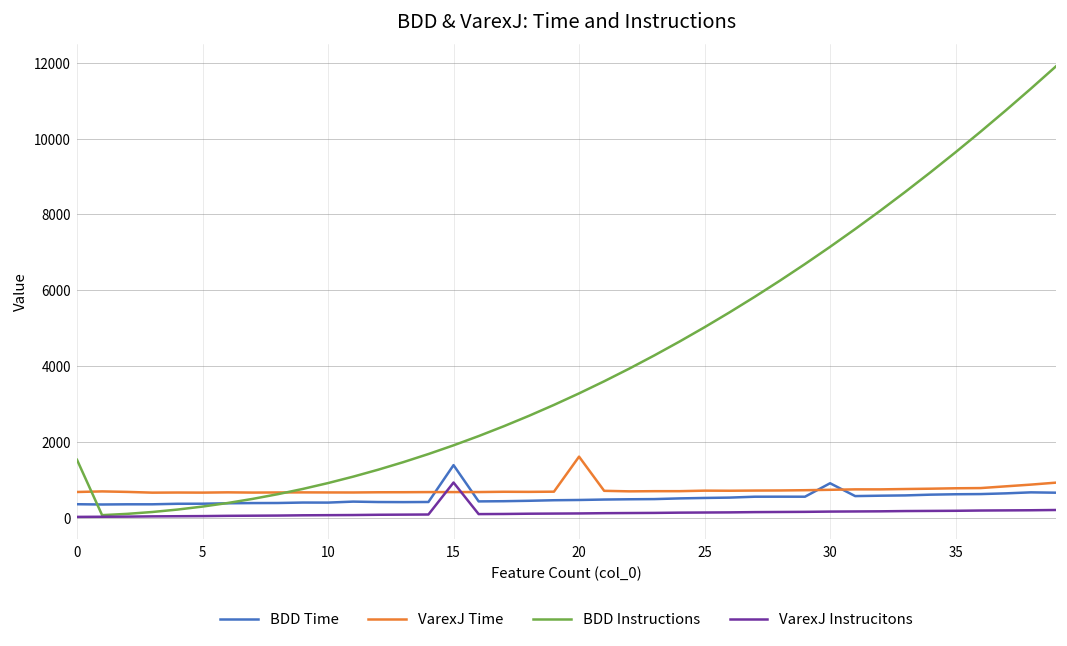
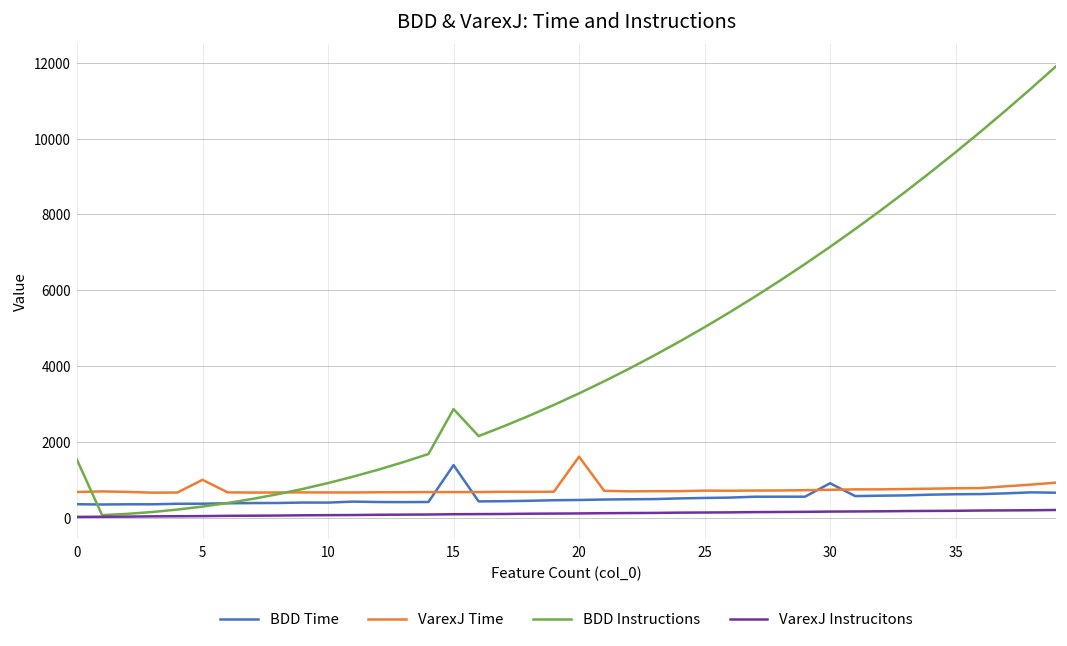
VarexJ Time, 5: 700 -> 1000
BDD Instructions, 15: 1900 -> 2900
VarexJ Instrucitons, 15: 900 -> 100
